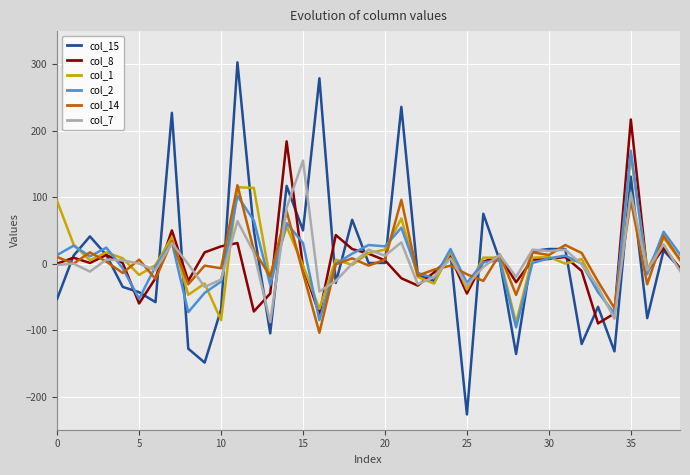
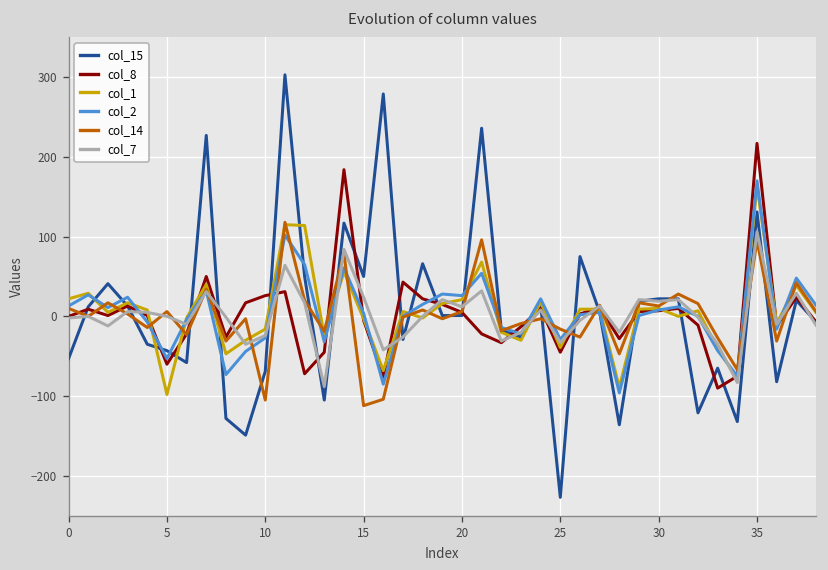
col_1, 0: 90 -> 20
col_1, 5: -20 -> -100
col_1, 10: -90 -> -20
col_14, 10: -10 -> -110
col_2, 15: 30 -> 0
col_14, 15: -10 -> -110
col_7, 15: 160 -> 20
